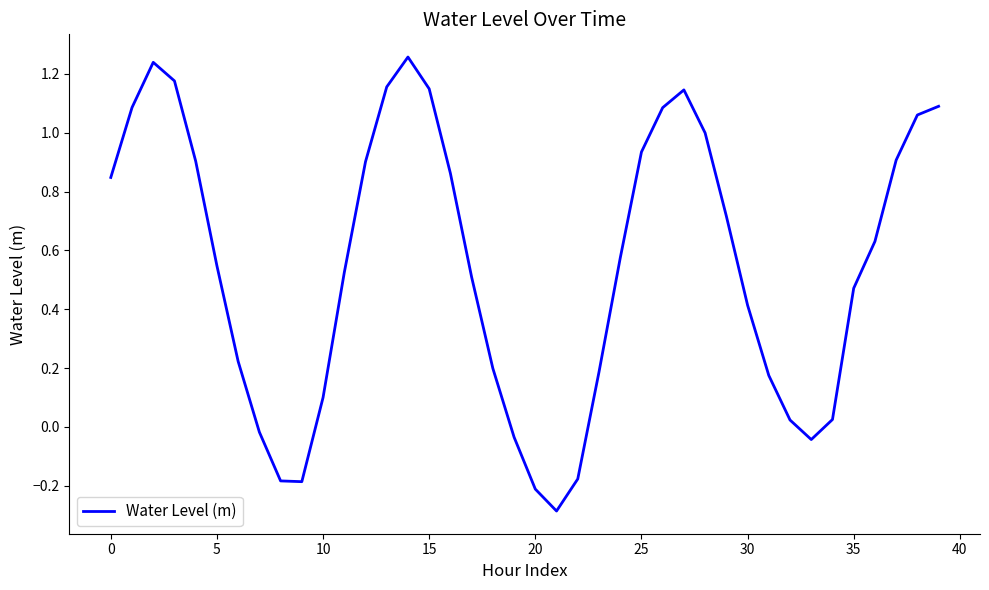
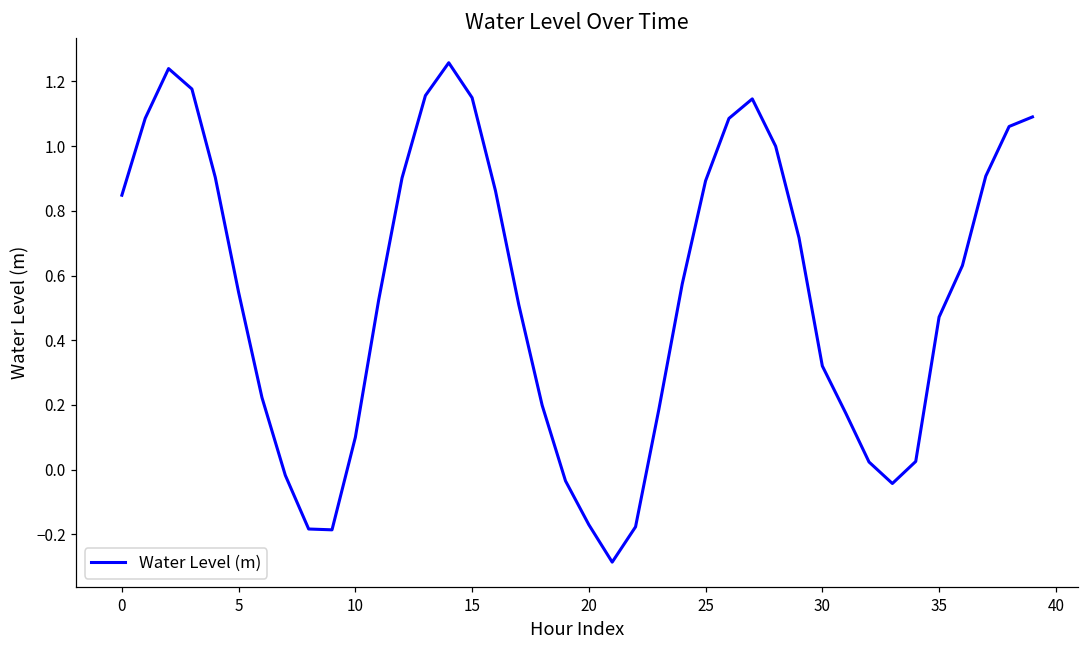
20: -0.21 -> -0.17
25: 0.93 -> 0.89
30: 0.41 -> 0.32
